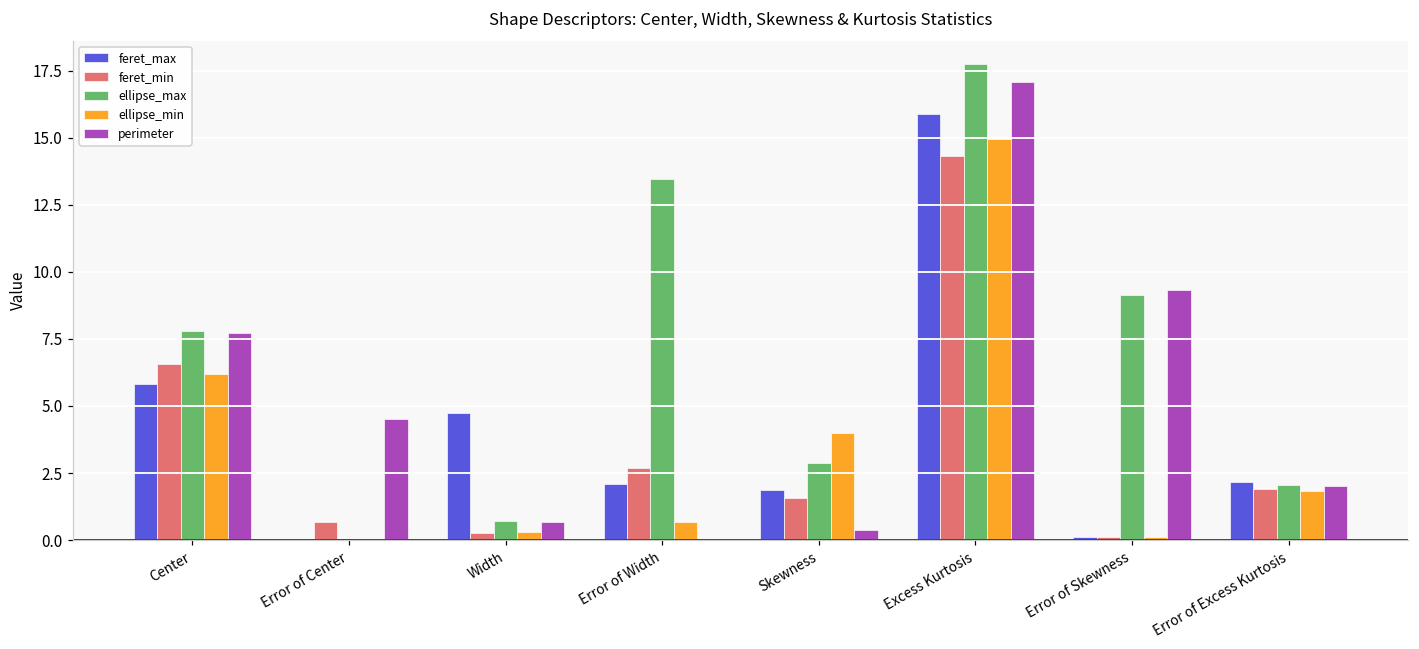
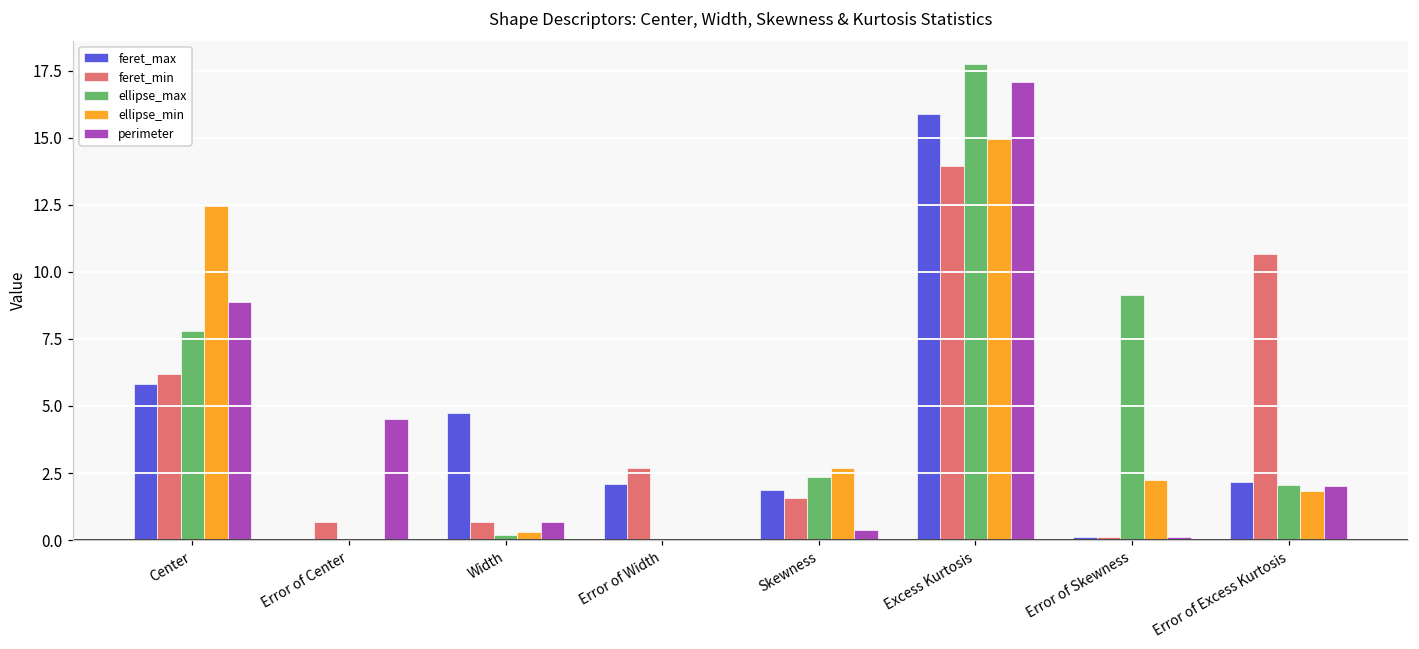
feret_min, Center: 6.6 -> 6.2
ellipse_min, Center: 6.2 -> 12.5
perimeter, Center: 7.7 -> 8.9
feret_min, Width: 0.3 -> 0.7
ellipse_max, Width: 0.7 -> 0.2
ellipse_max, Error of Width: 13.4 -> 0.0
ellipse_min, Error of Width: 0.7 -> 0.0
ellipse_max, Skewness: 2.9 -> 2.4
ellipse_min, Skewness: 4.0 -> 2.7
feret_min, Excess Kurtosis: 14.3 -> 13.9
ellipse_min, Error of Skewness: 0.1 -> 2.2
perimeter, Error of Skewness: 9.3 -> 0.1
feret_min, Error of Excess Kurtosis: 1.9 -> 10.6
